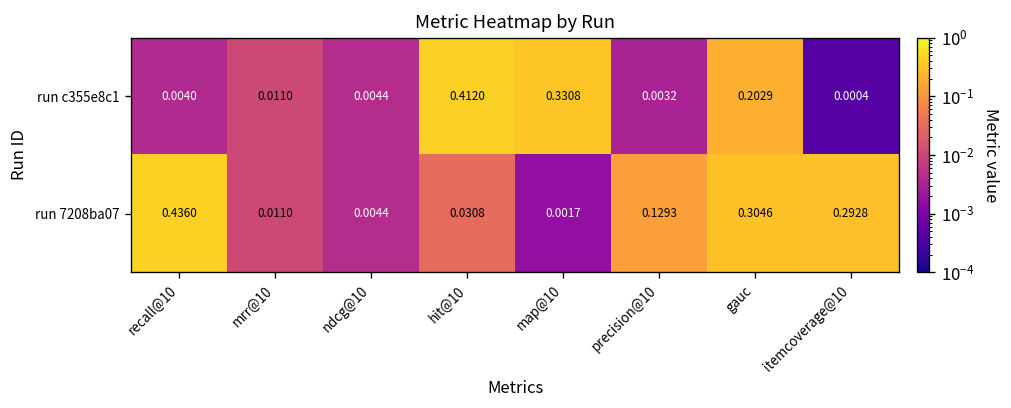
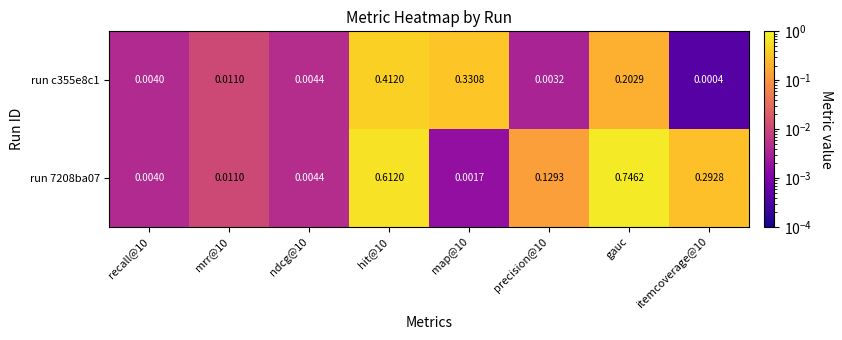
run 7208ba07, recall@10: 0.4360 -> 0.0040
run 7208ba07, hit@10: 0.0308 -> 0.6120
run 7208ba07, gauc: 0.3046 -> 0.7462
